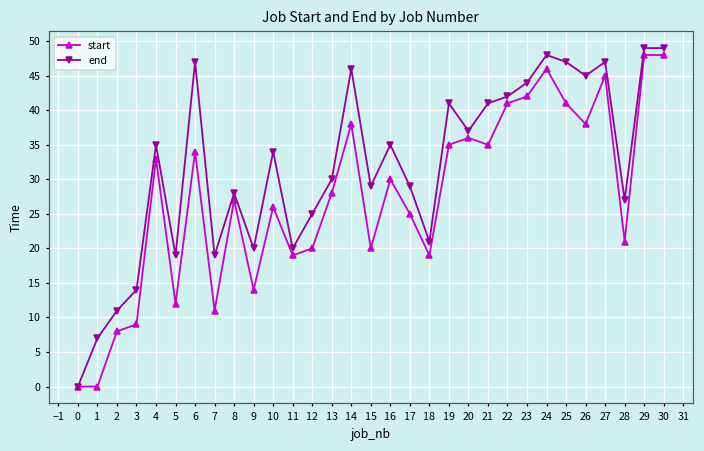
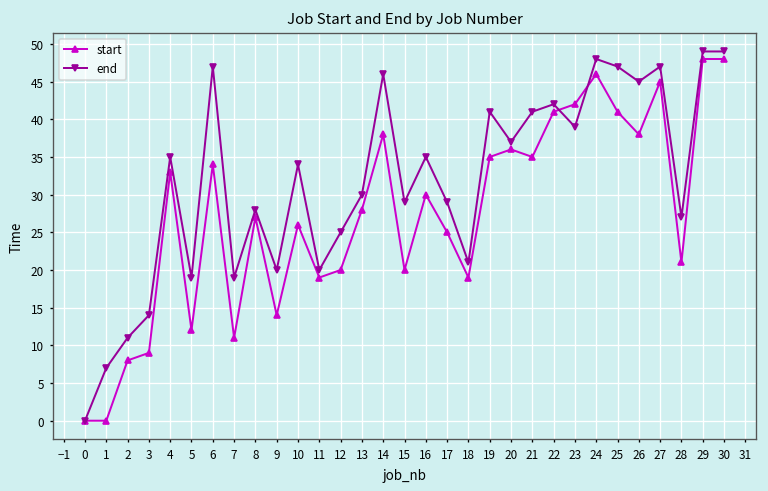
end, 23: 44 -> 39
